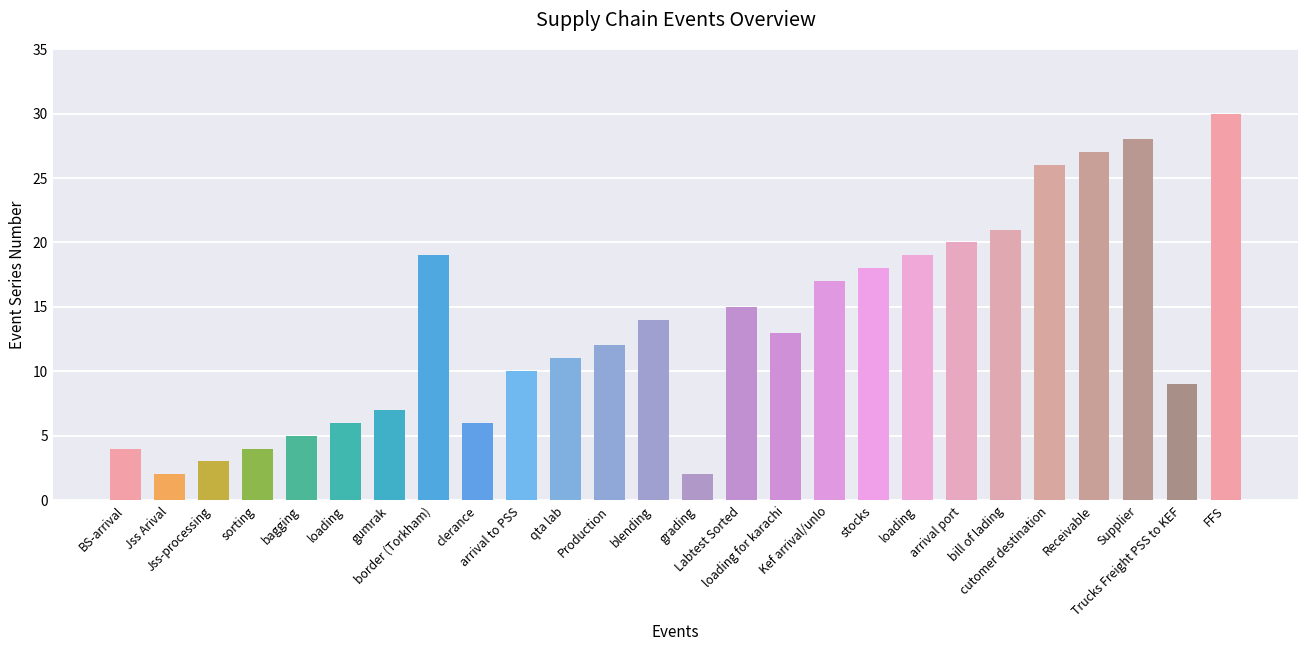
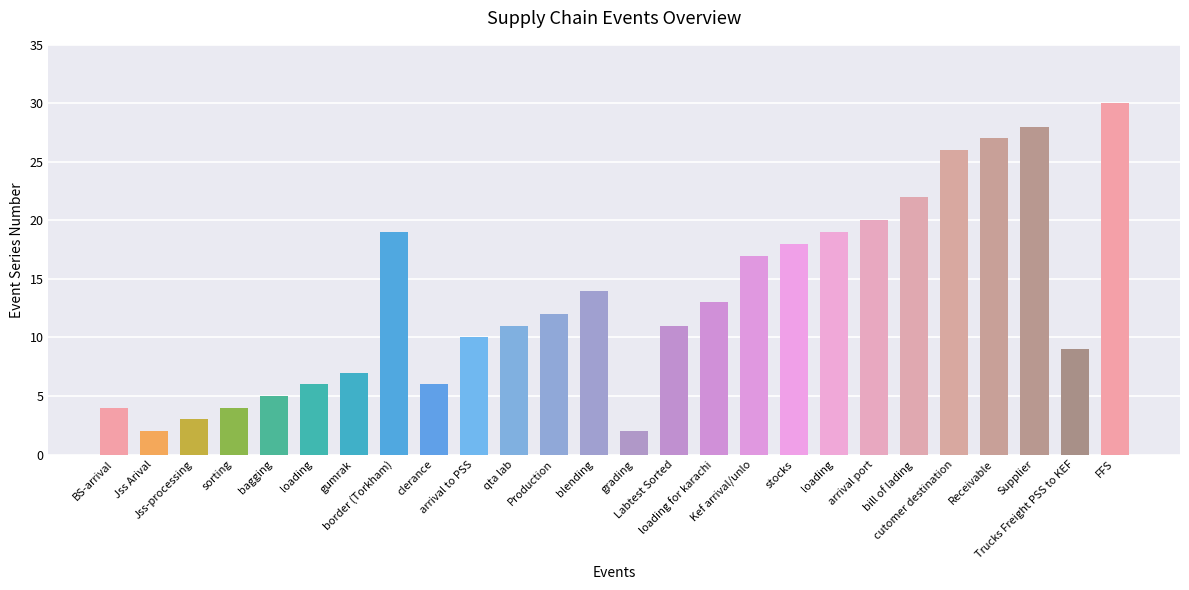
Labtest Sorted: 15 -> 11
bill of lading: 21 -> 22
